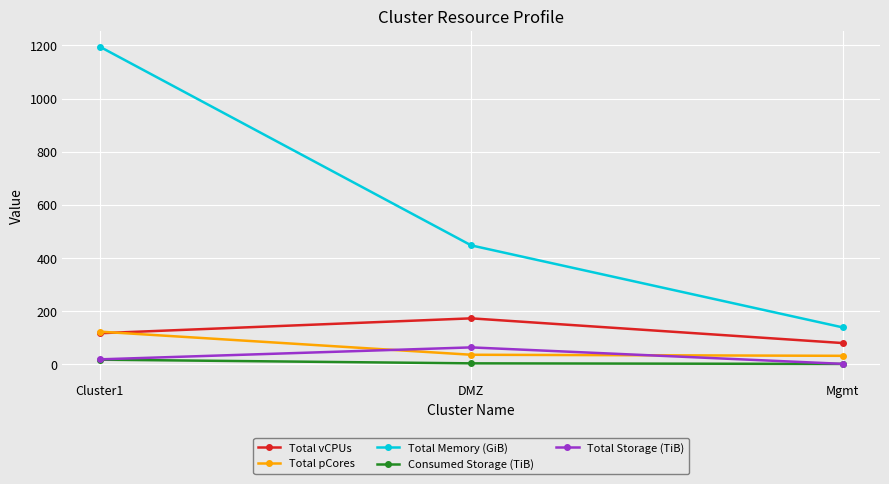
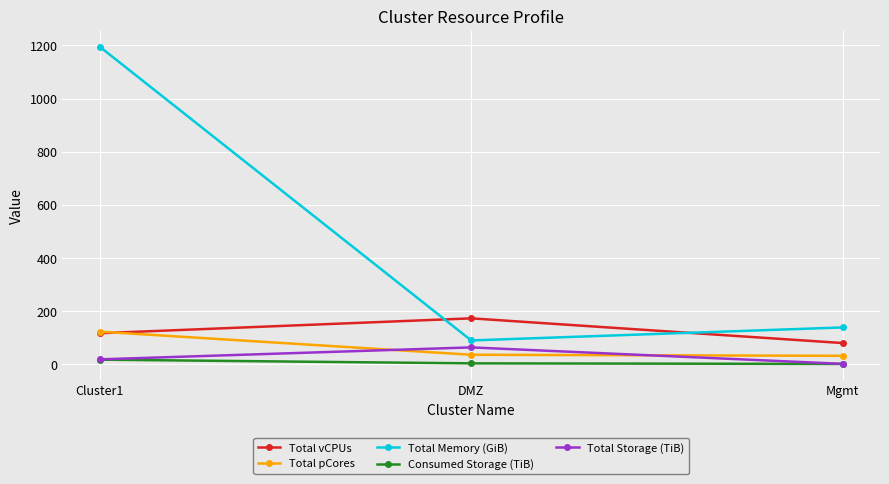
Total Memory (GiB), DMZ: 450 -> 90
